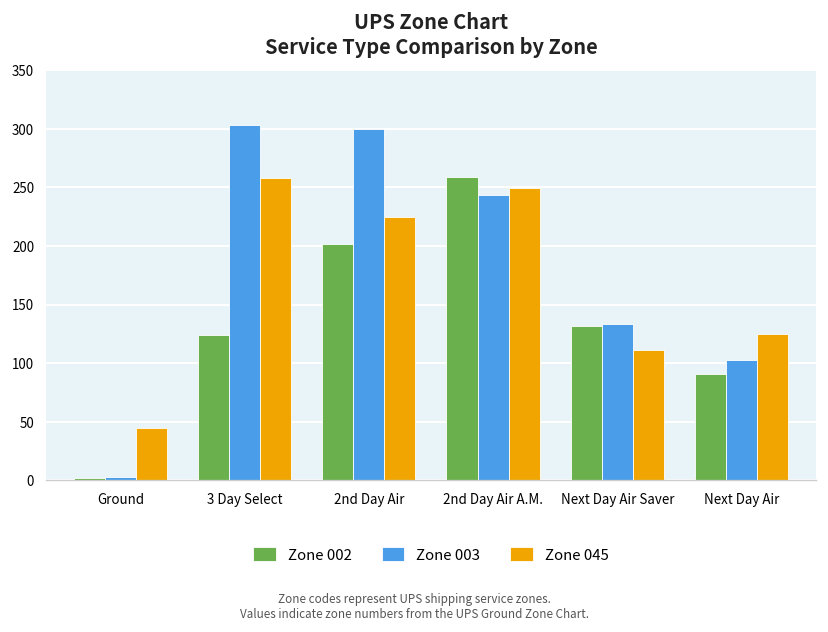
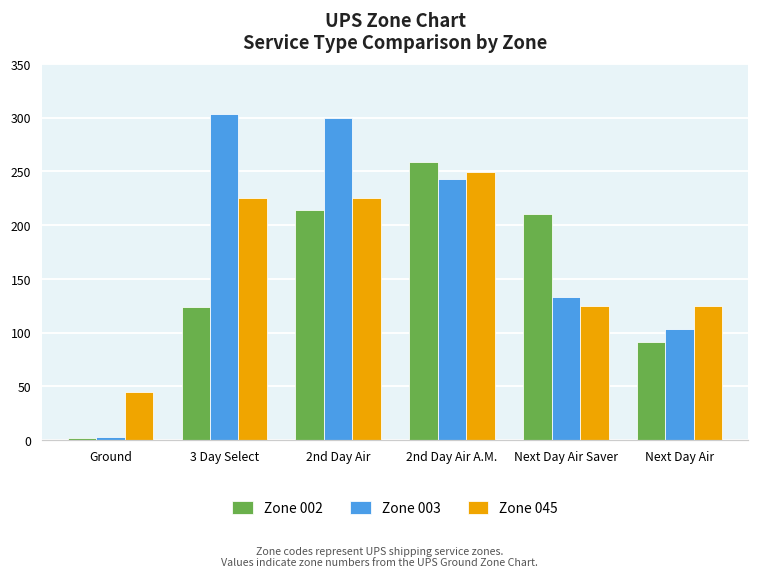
Zone 045, 3 Day Select: 260 -> 230
Zone 002, 2nd Day Air: 200 -> 210
Zone 002, Next Day Air Saver: 130 -> 210
Zone 045, Next Day Air Saver: 110 -> 130
